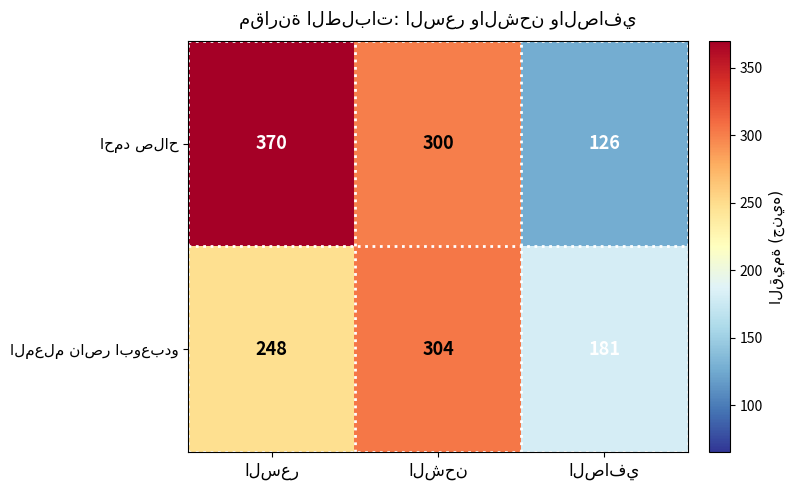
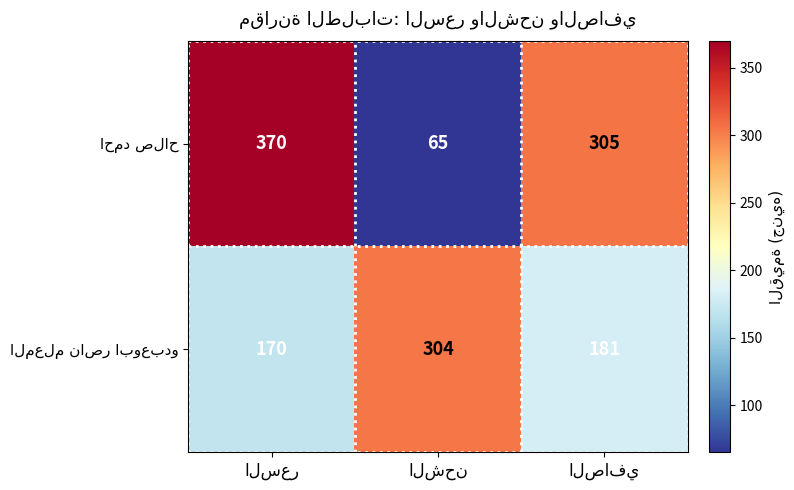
احمد صلاح, الشحن: 300 -> 65
احمد صلاح, الصافي: 126 -> 305
المعلم ناصر ابوعبدو, السعر: 248 -> 170
